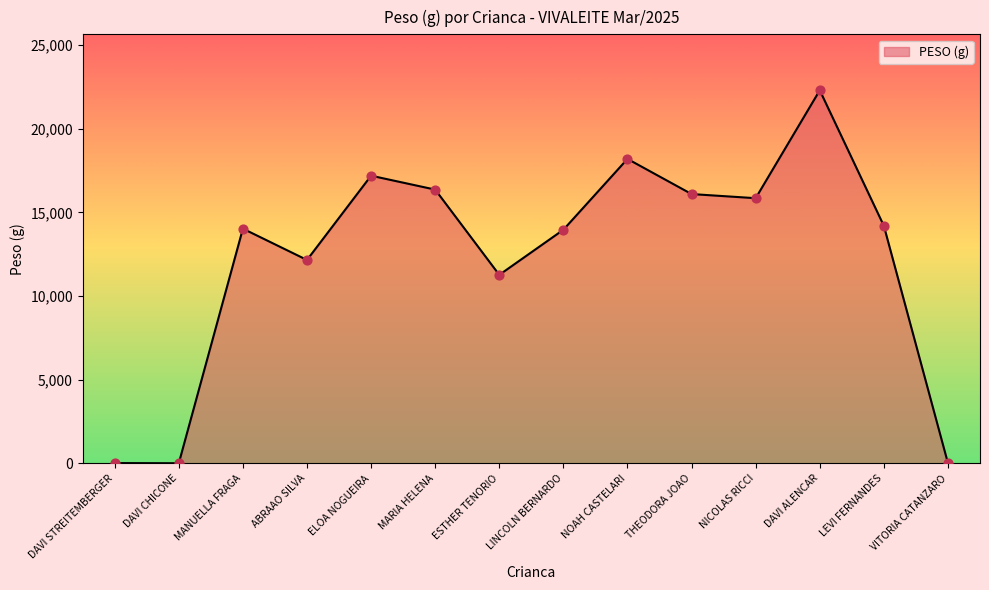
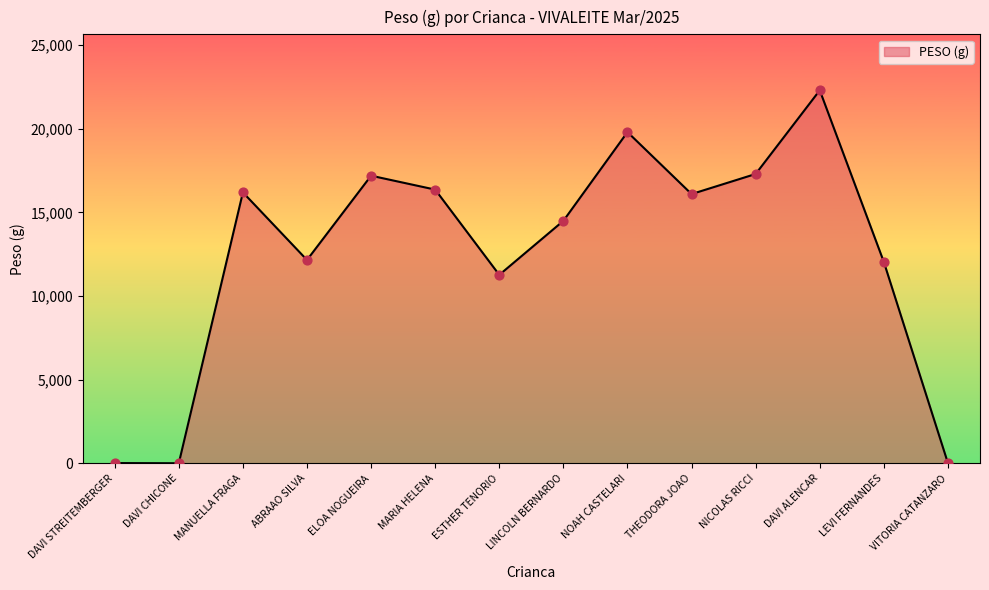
MANUELLA FRAGA: 14,000 -> 16,200
LINCOLN BERNARDO: 14,000 -> 14,500
NOAH CASTELARI: 18,200 -> 19,800
NICOLAS RICCI: 15,900 -> 17,300
LEVI FERNANDES: 14,200 -> 12,000
